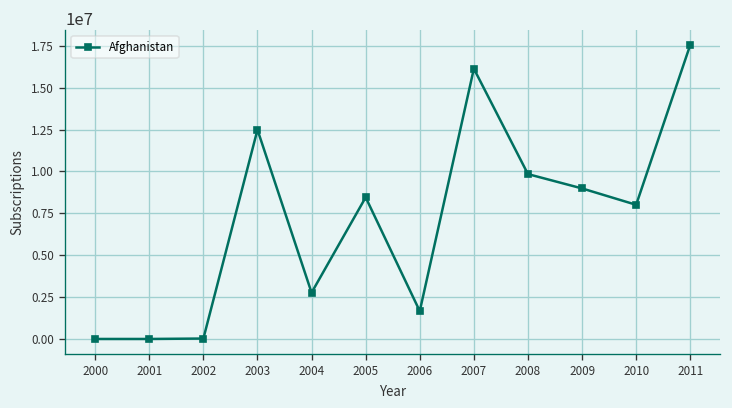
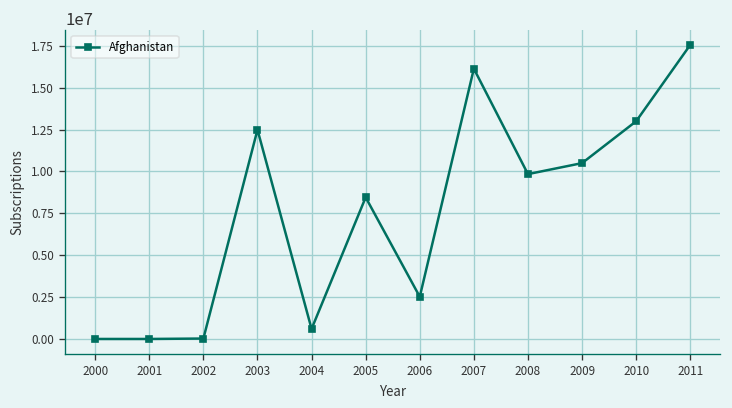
2004: 2800000 -> 600000
2006: 1700000 -> 2500000
2009: 9000000 -> 10500000
2010: 8000000 -> 13000000
